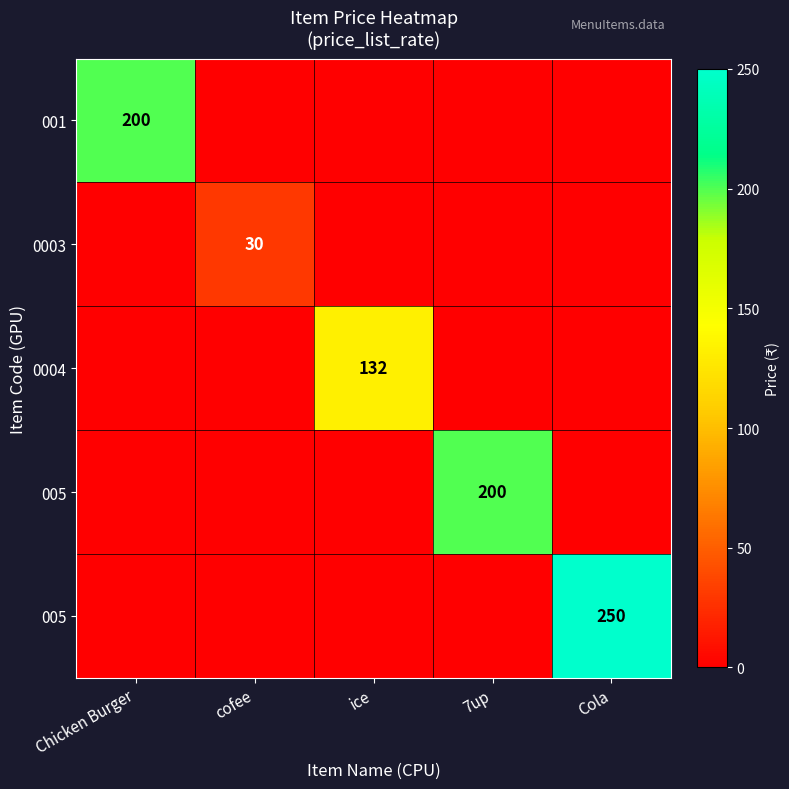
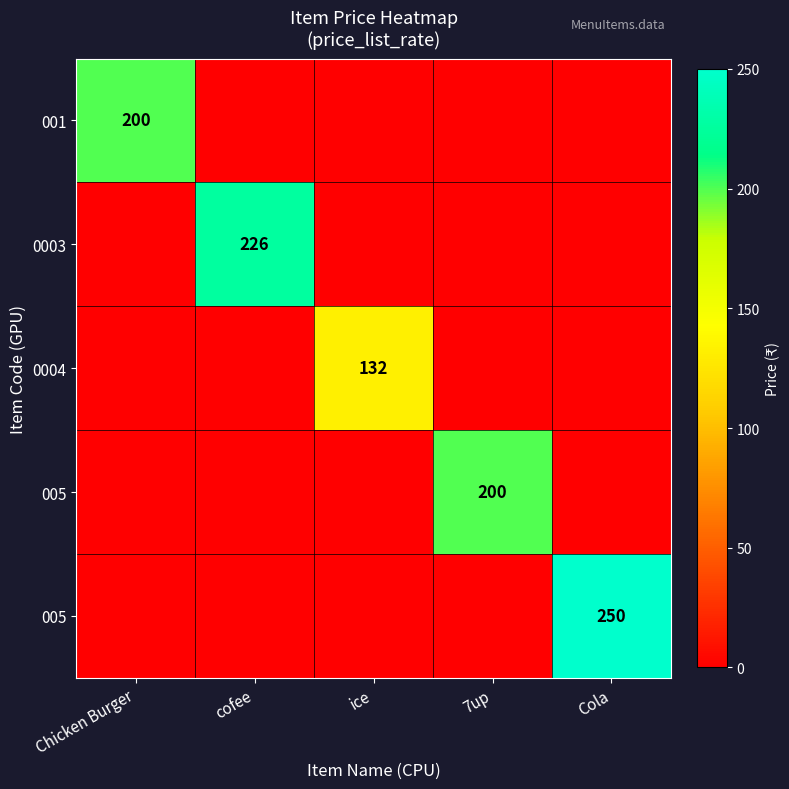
0003, cofee: 30 -> 226
